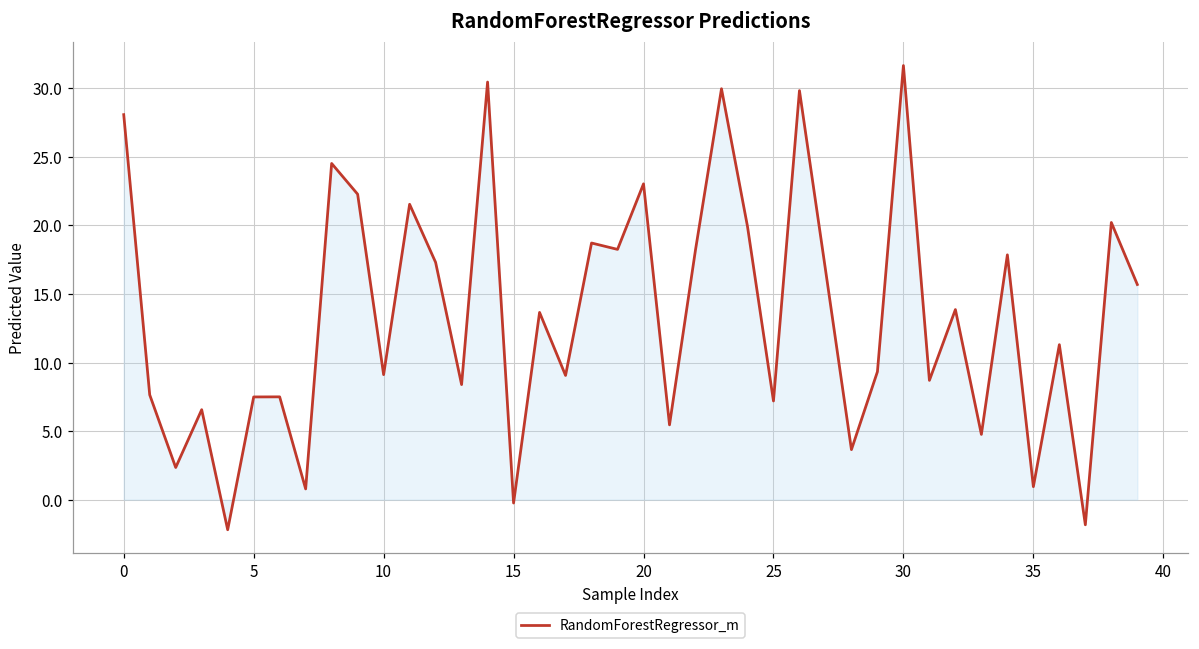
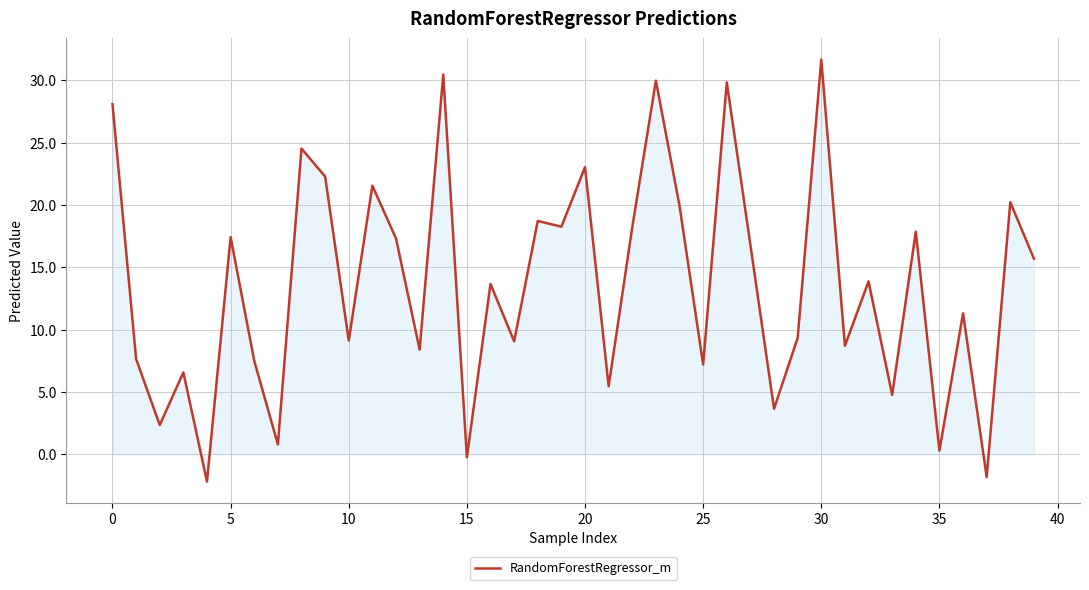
RandomForestRegressor_m, 5: 7.5 -> 17.4
RandomForestRegressor_m, 35: 0.9 -> 0.3
